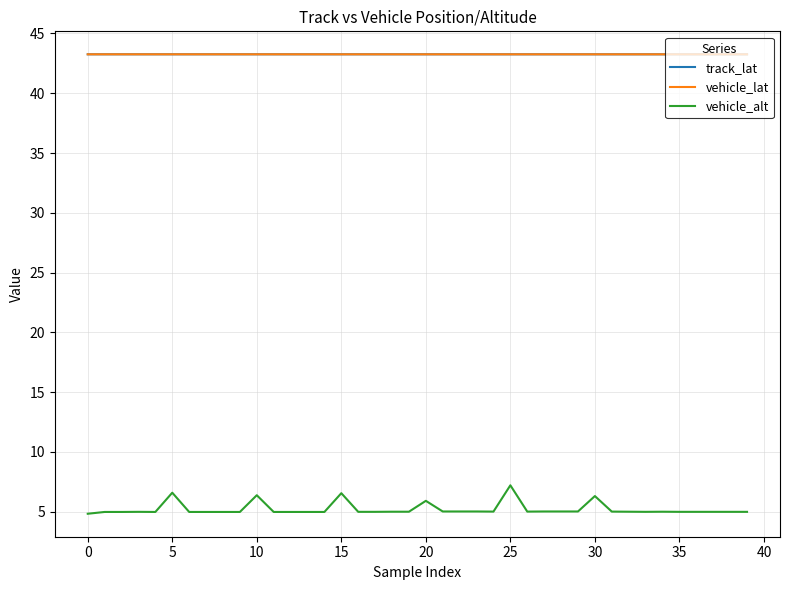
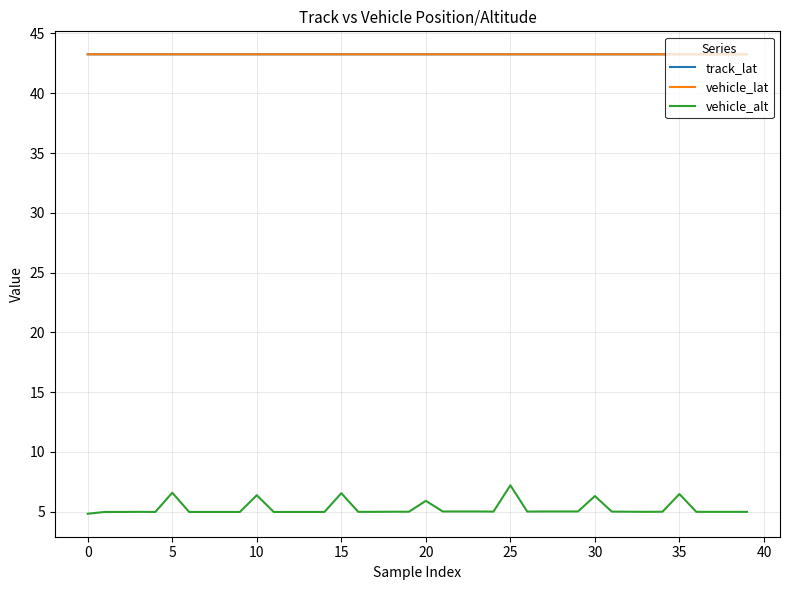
vehicle_alt, 35: 5.0 -> 6.5
